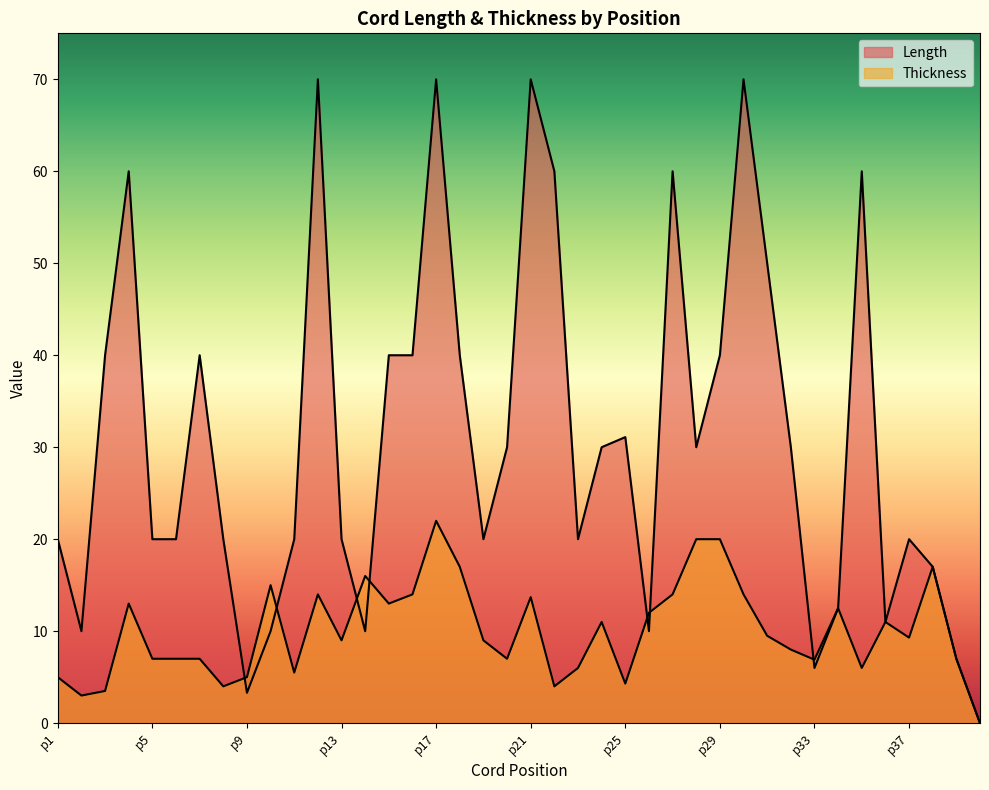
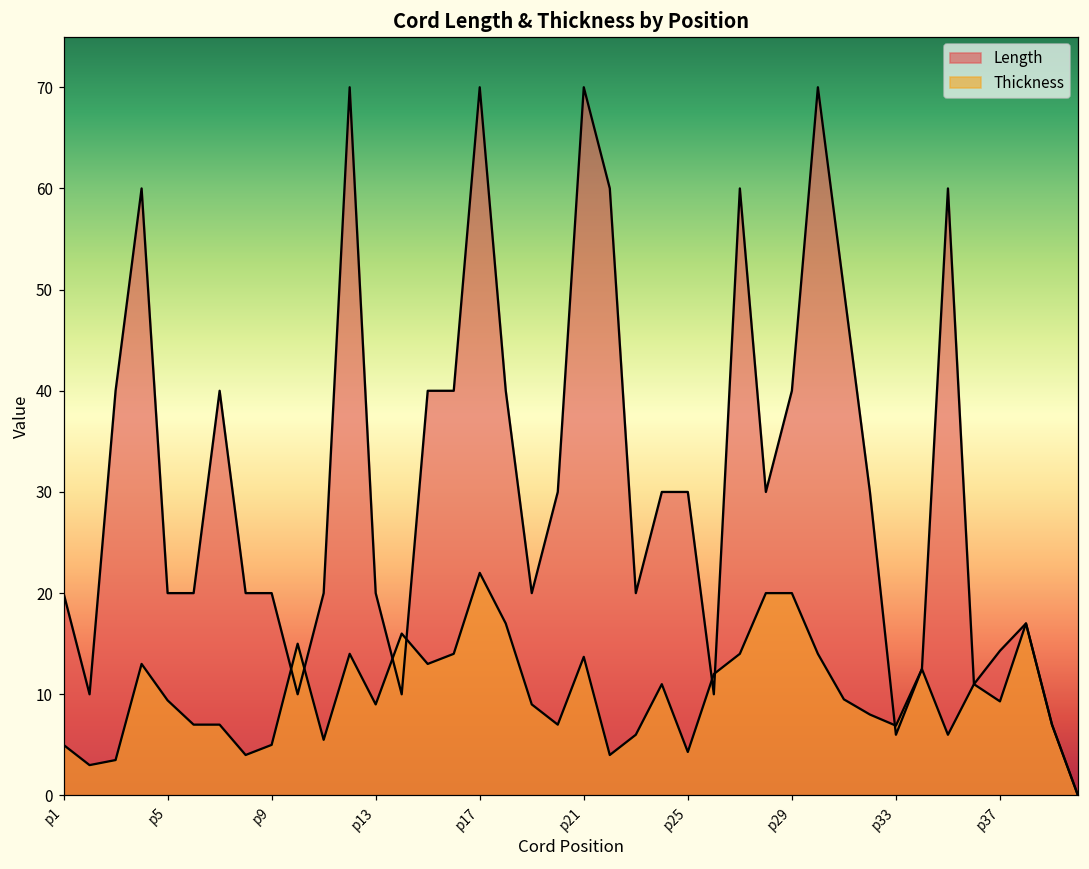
Thickness, p5: 7 -> 9
Length, p9: 3 -> 20
Length, p25: 31 -> 30
Length, p37: 20 -> 14
